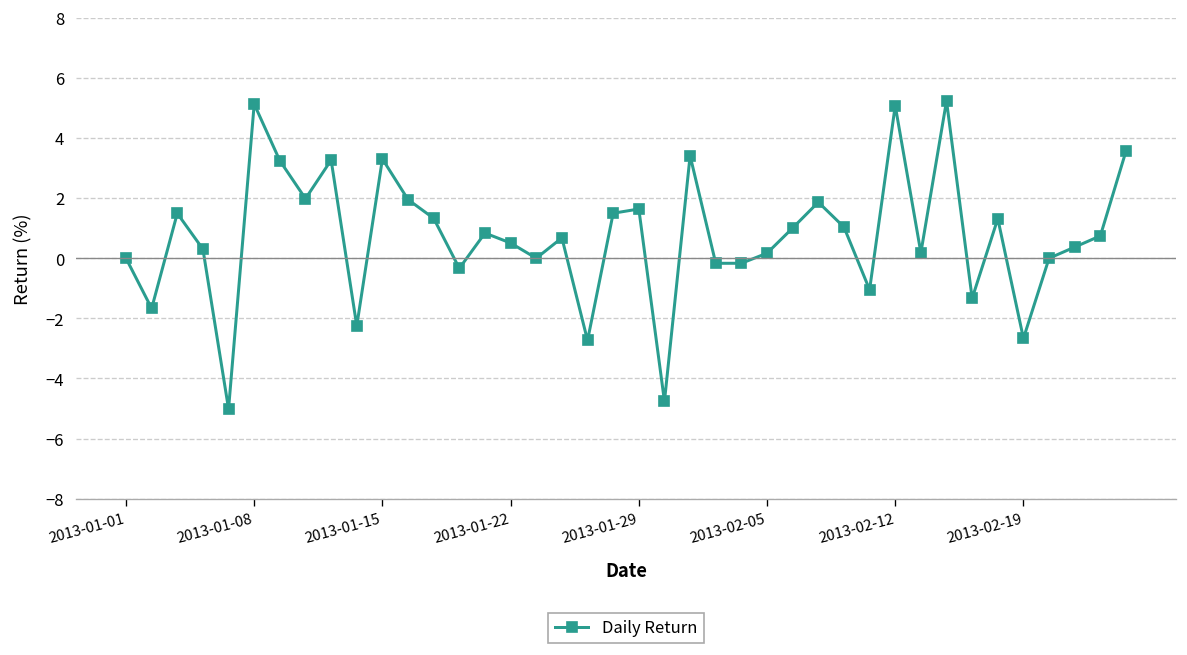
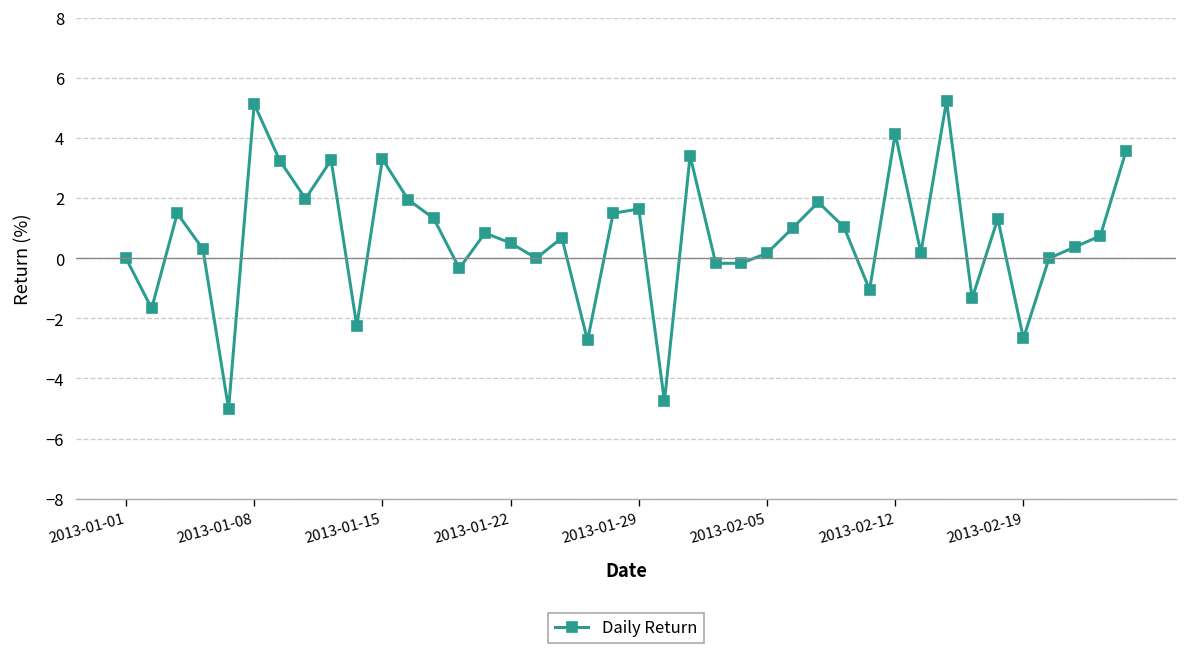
2013-02-12: 5.1 -> 4.1
